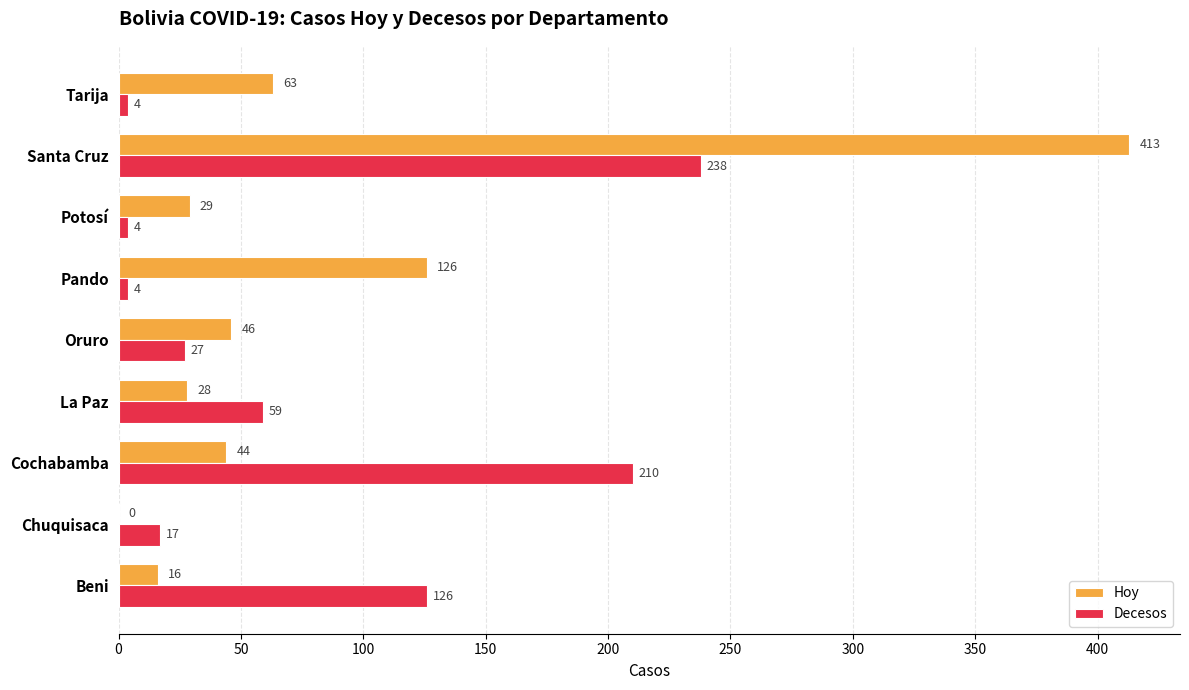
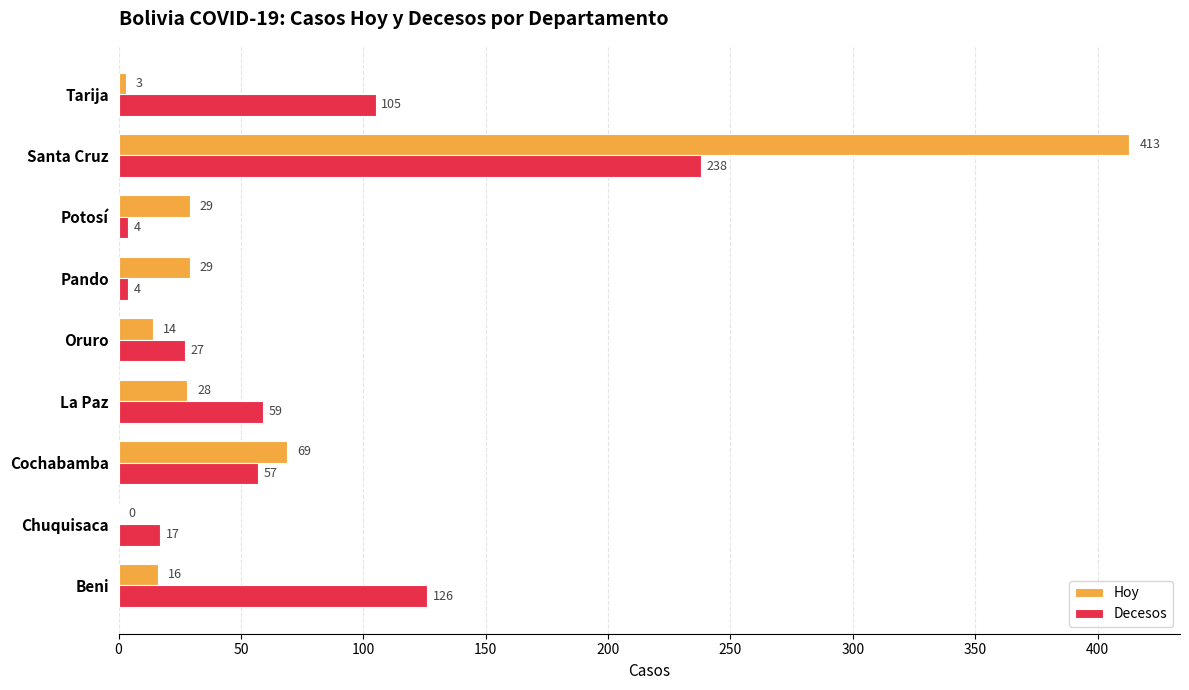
Hoy, Tarija: 63 -> 3
Decesos, Tarija: 4 -> 105
Hoy, Pando: 126 -> 29
Hoy, Oruro: 46 -> 14
Hoy, Cochabamba: 44 -> 69
Decesos, Cochabamba: 210 -> 57
